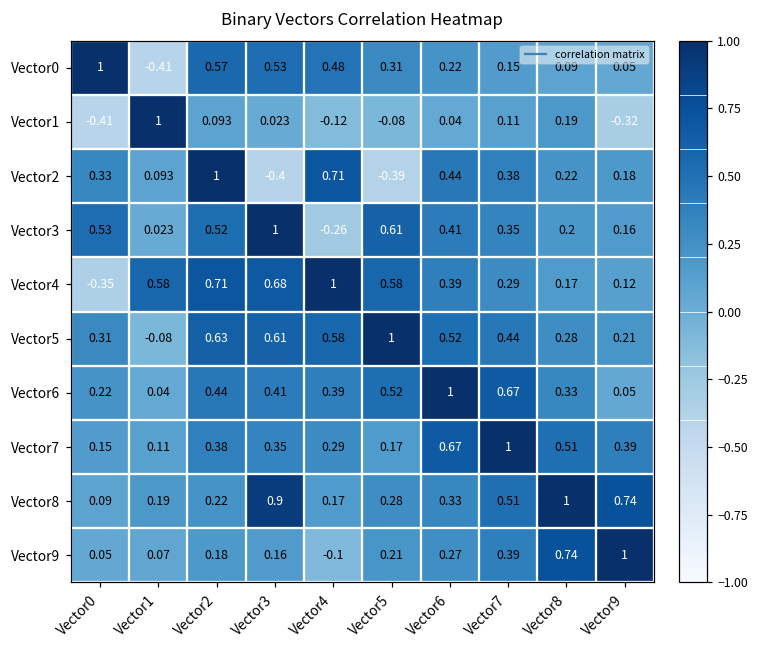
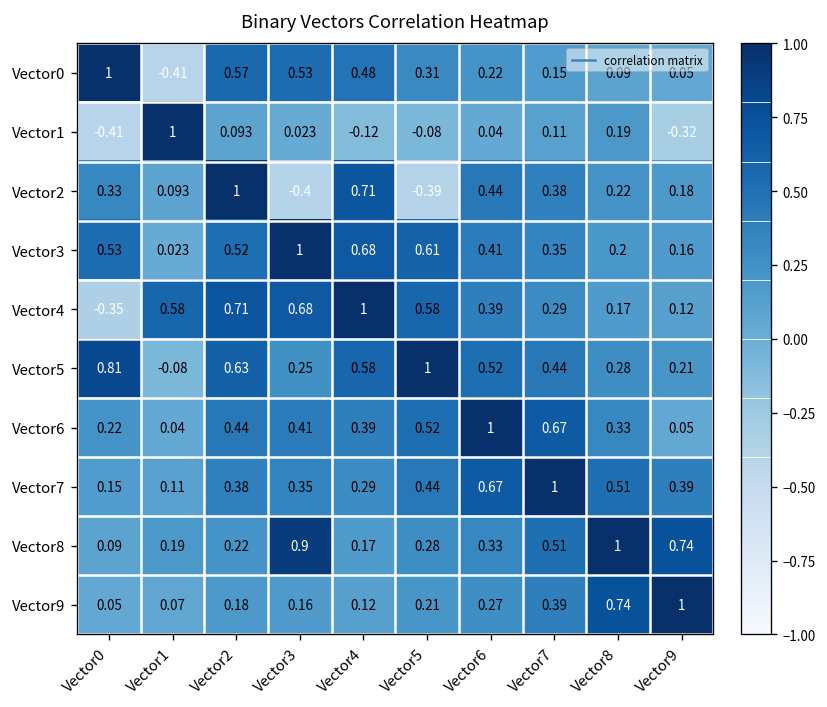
Vector3, Vector4: -0.26 -> 0.68
Vector5, Vector0: 0.31 -> 0.81
Vector5, Vector3: 0.61 -> 0.25
Vector7, Vector5: 0.17 -> 0.44
Vector9, Vector4: -0.1 -> 0.12
